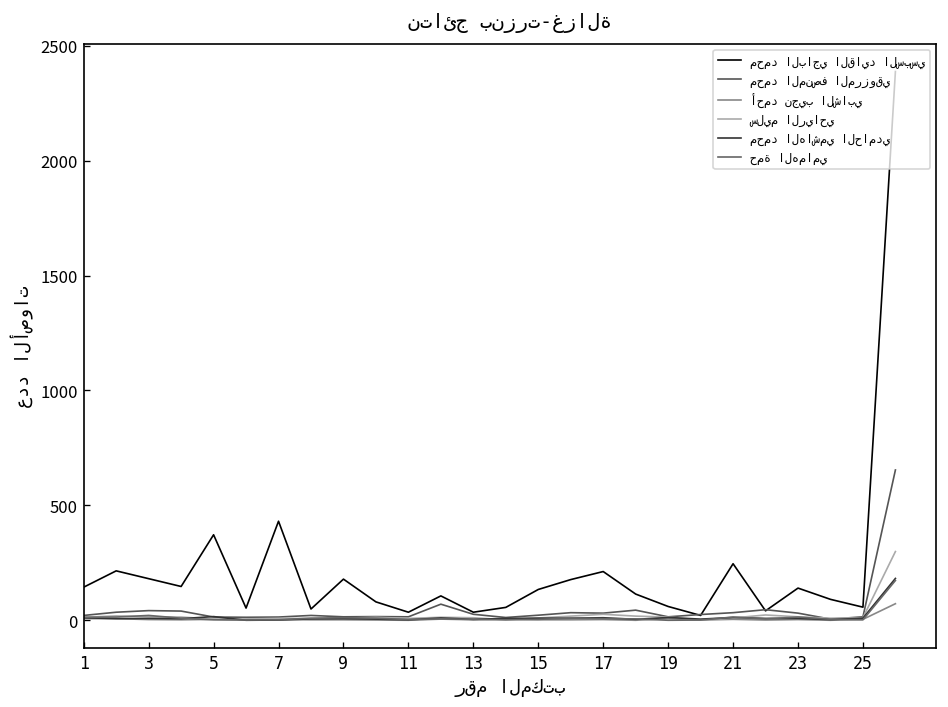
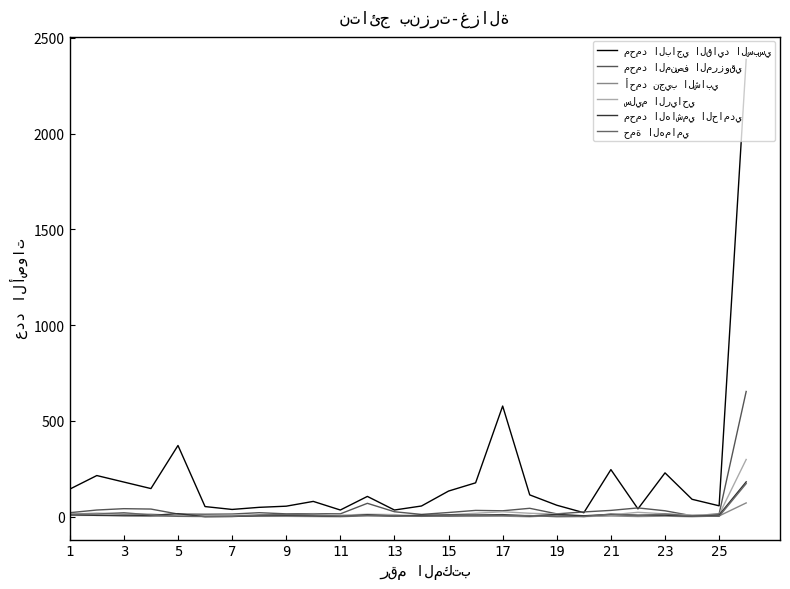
محمد الباجي القايد السبسي, 7: 430 -> 40
محمد الباجي القايد السبسي, 9: 180 -> 60
محمد الباجي القايد السبسي, 17: 210 -> 580
محمد الباجي القايد السبسي, 23: 140 -> 230
